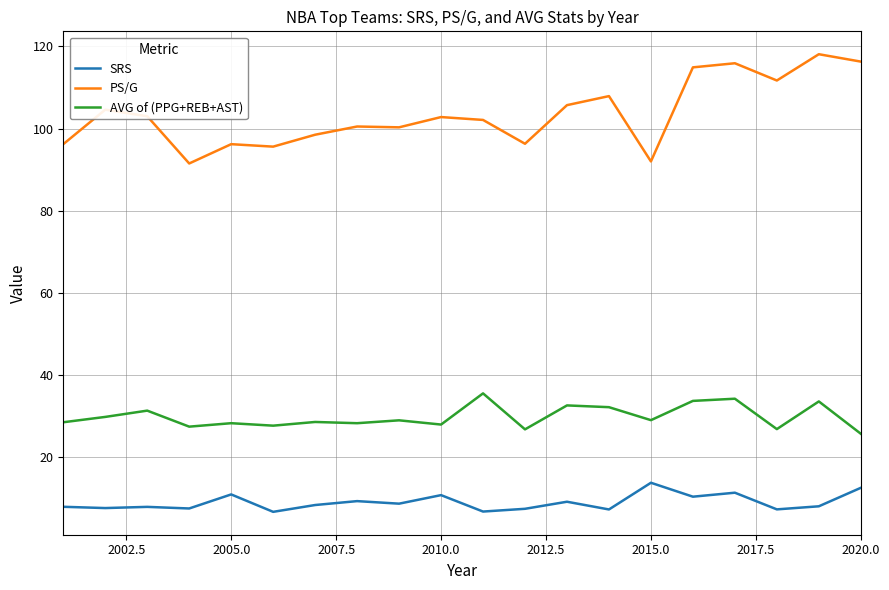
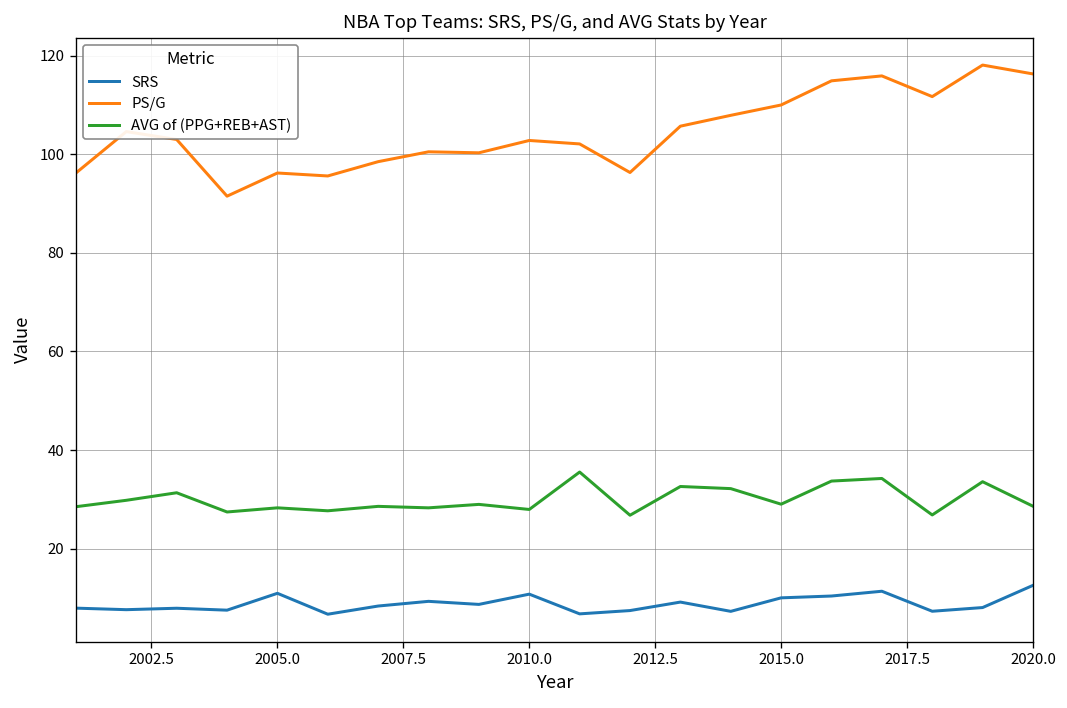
SRS, 2015.0: 14 -> 10
PS/G, 2015.0: 92 -> 110
AVG of (PPG+REB+AST), 2020.0: 26 -> 29
